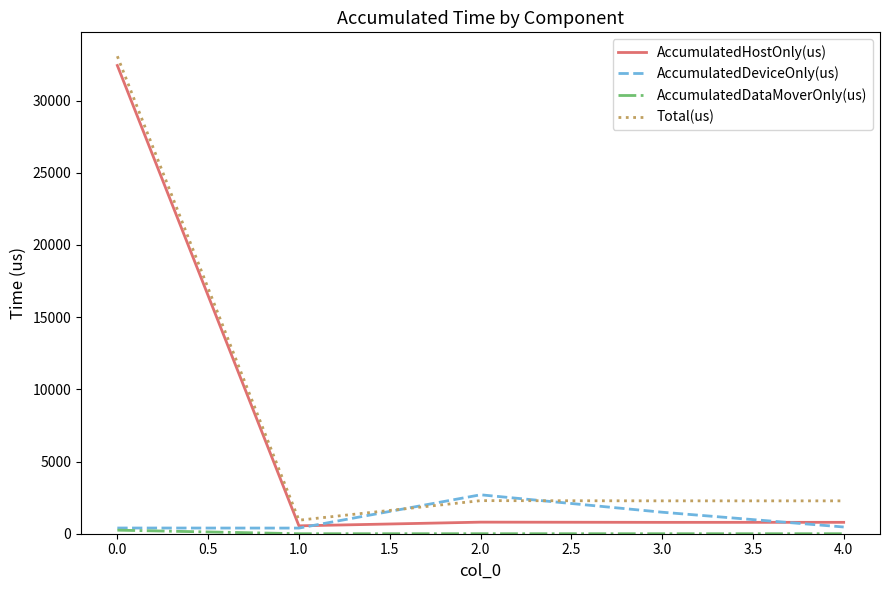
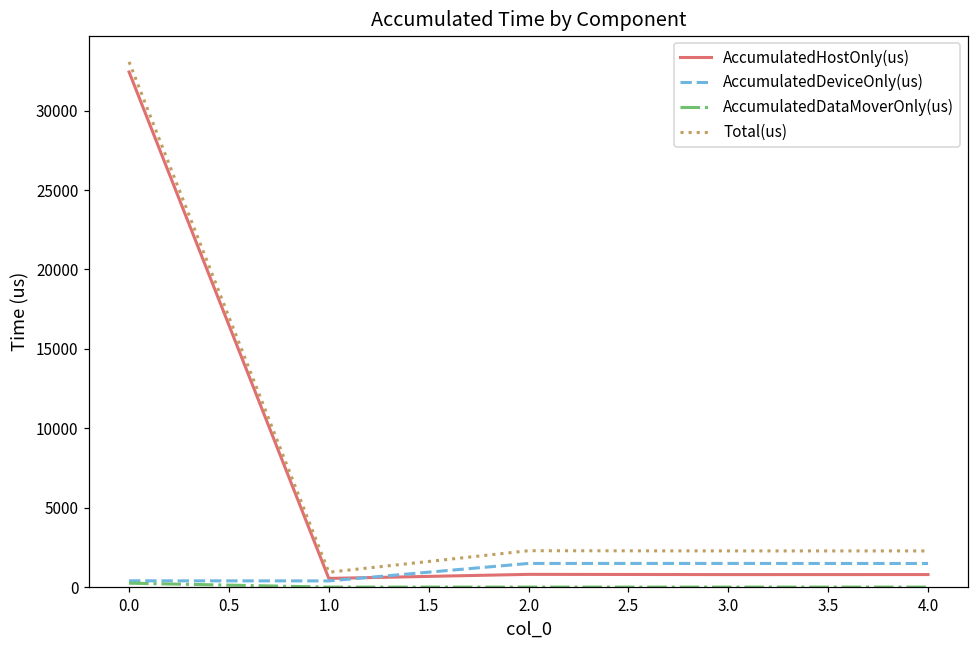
AccumulatedDeviceOnly(us), 2.0: 2700 -> 1500
AccumulatedDeviceOnly(us), 4.0: 500 -> 1500
